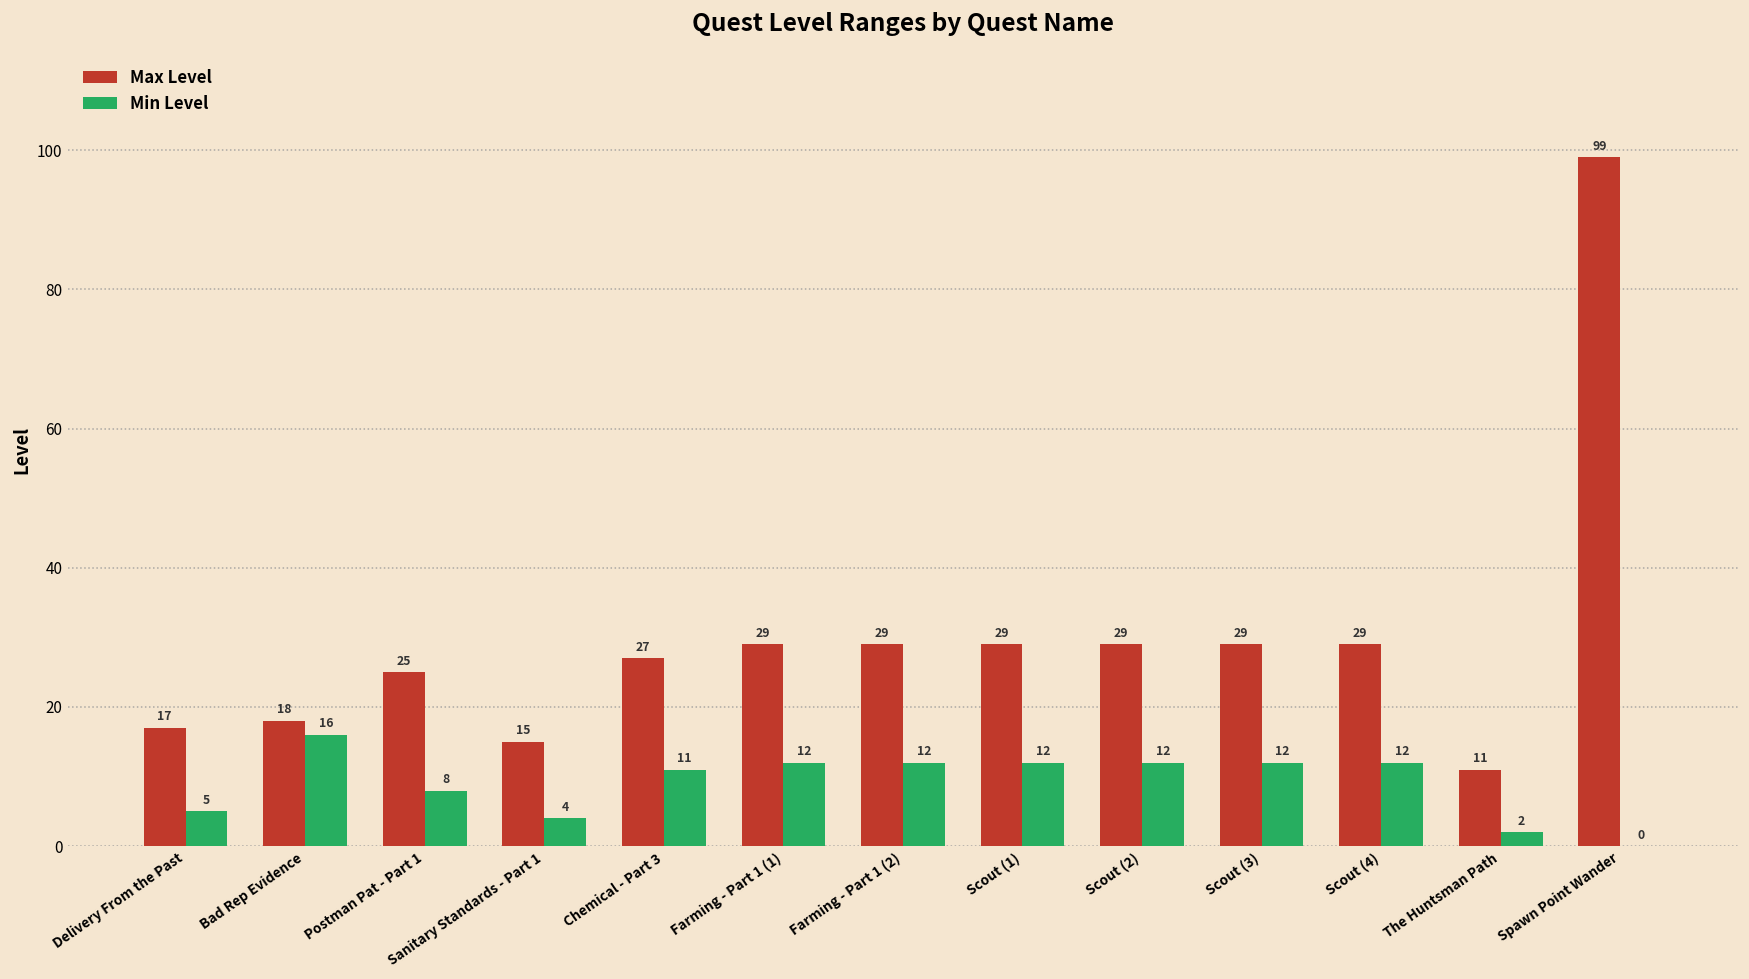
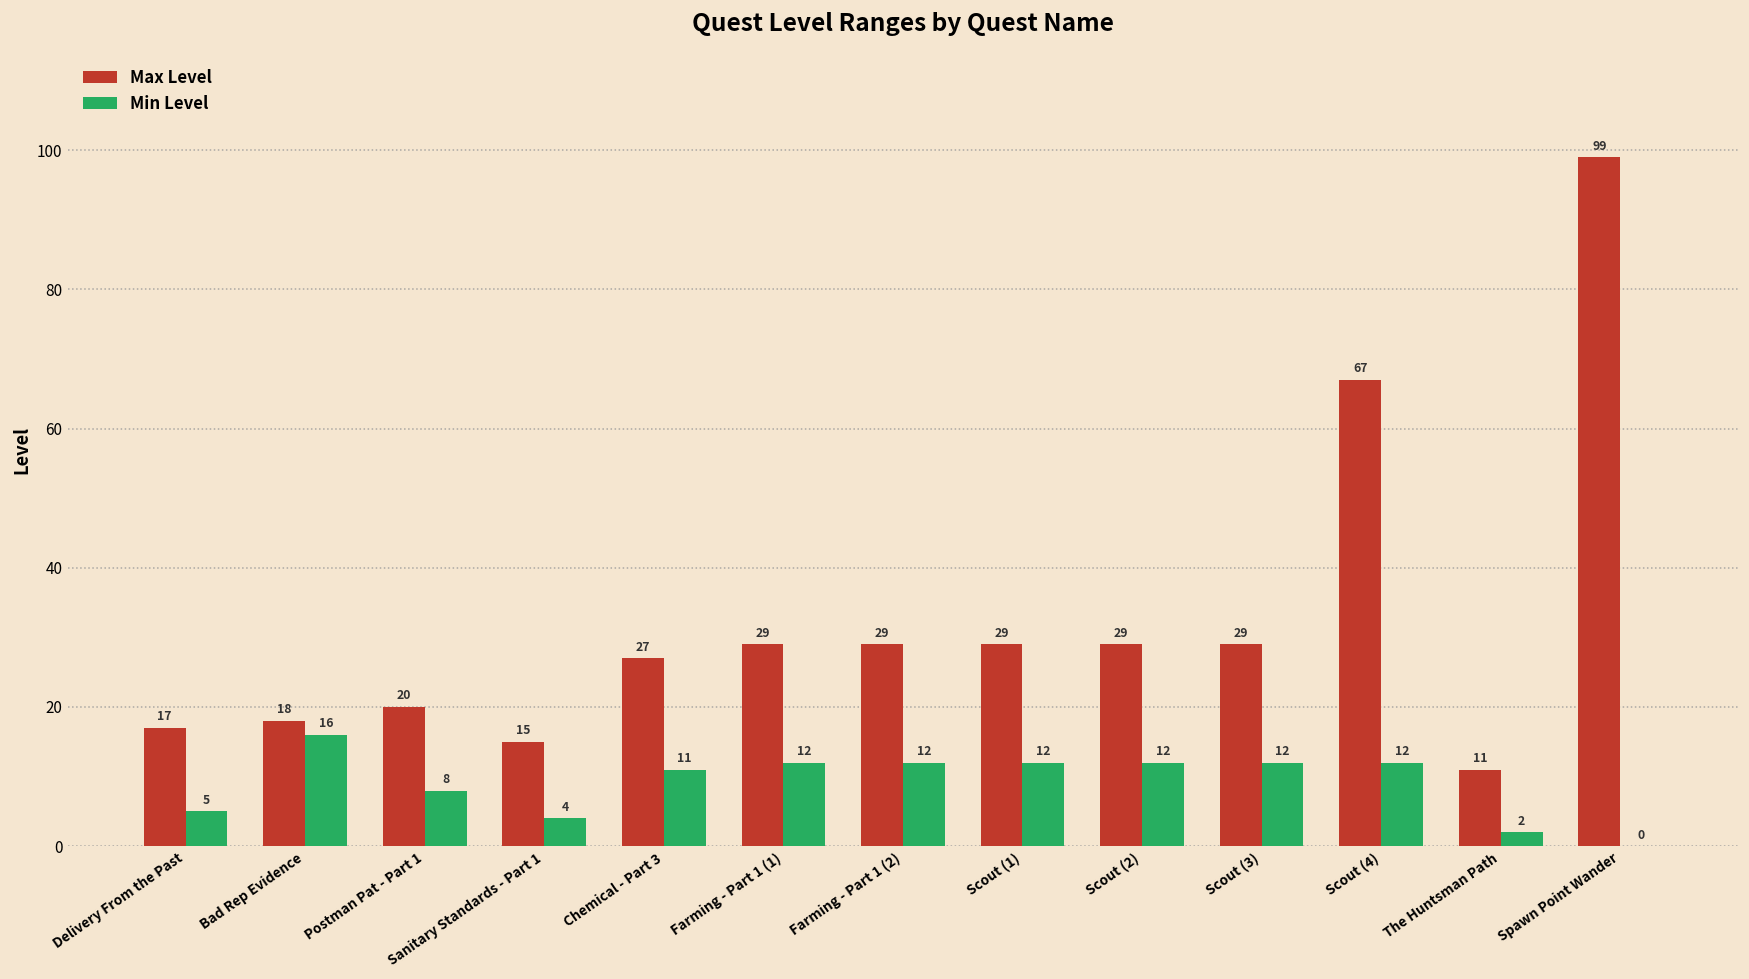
Max Level, Postman Pat - Part 1: 25 -> 20
Max Level, Scout (4): 29 -> 67
